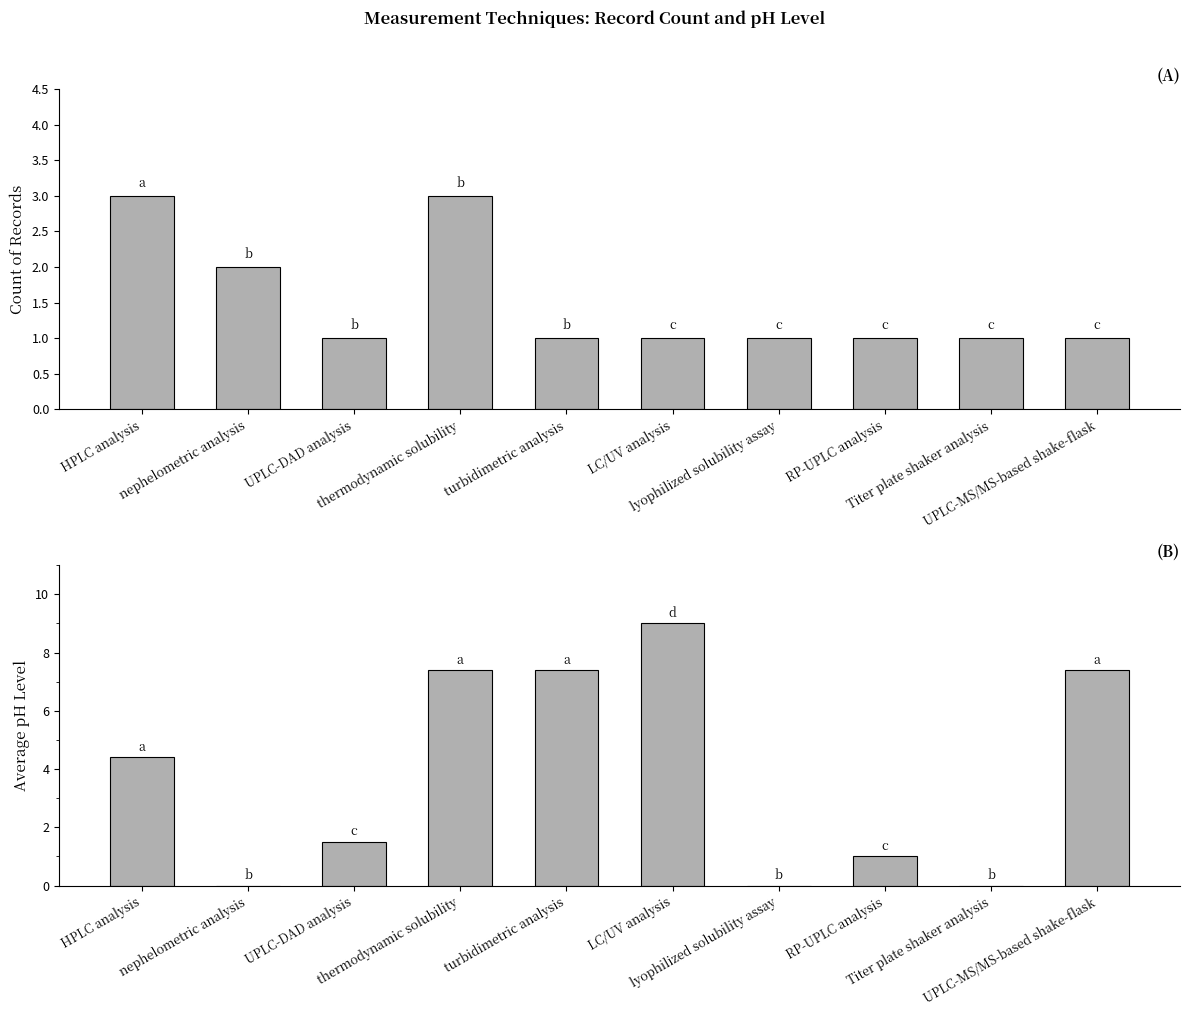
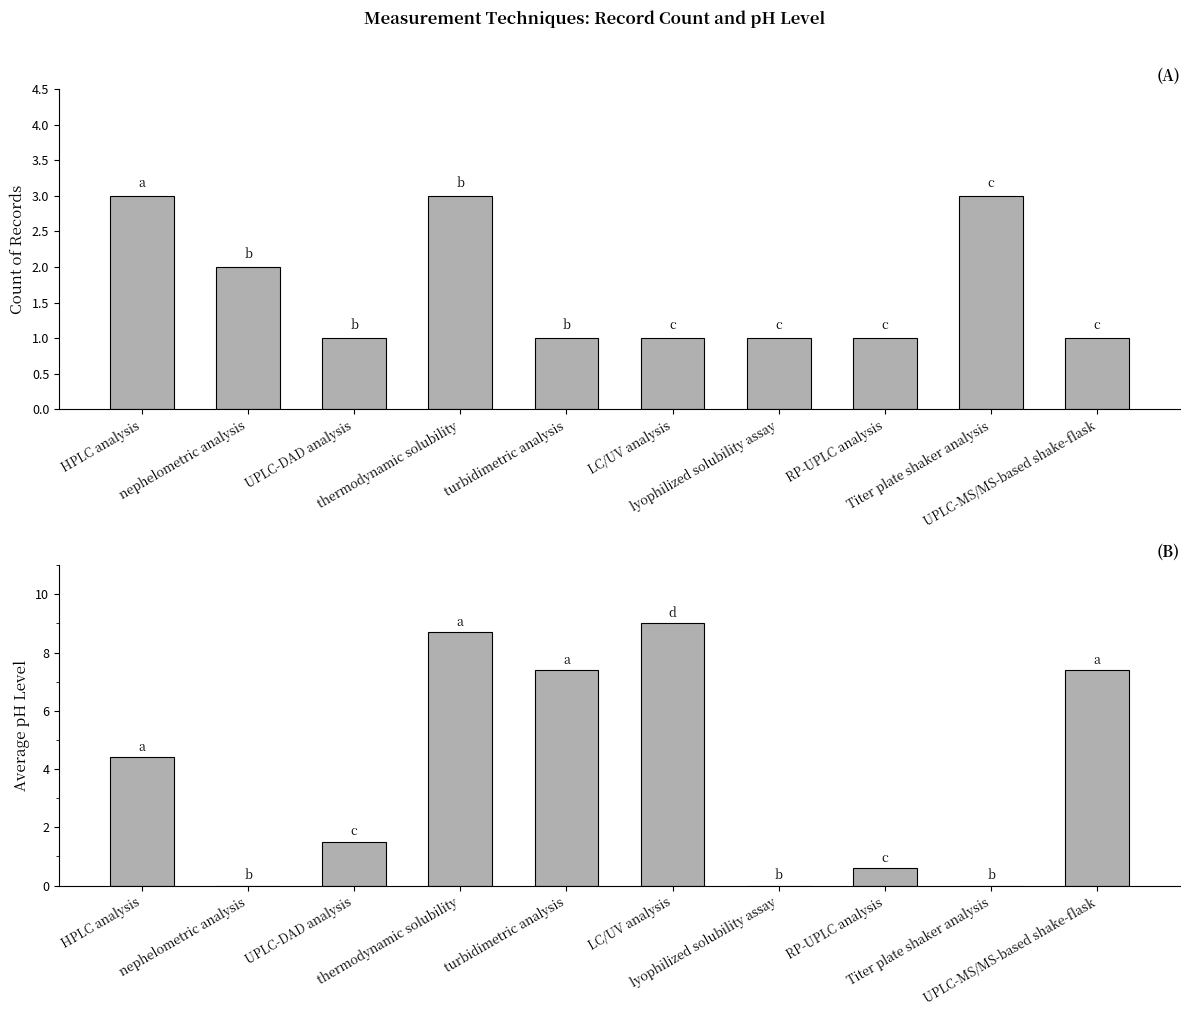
(A), Titer plate shaker analysis: 1 -> 3
(B), thermodynamic solubility: 7.4 -> 8.7
(B), RP-UPLC analysis: 1.0 -> 0.6
